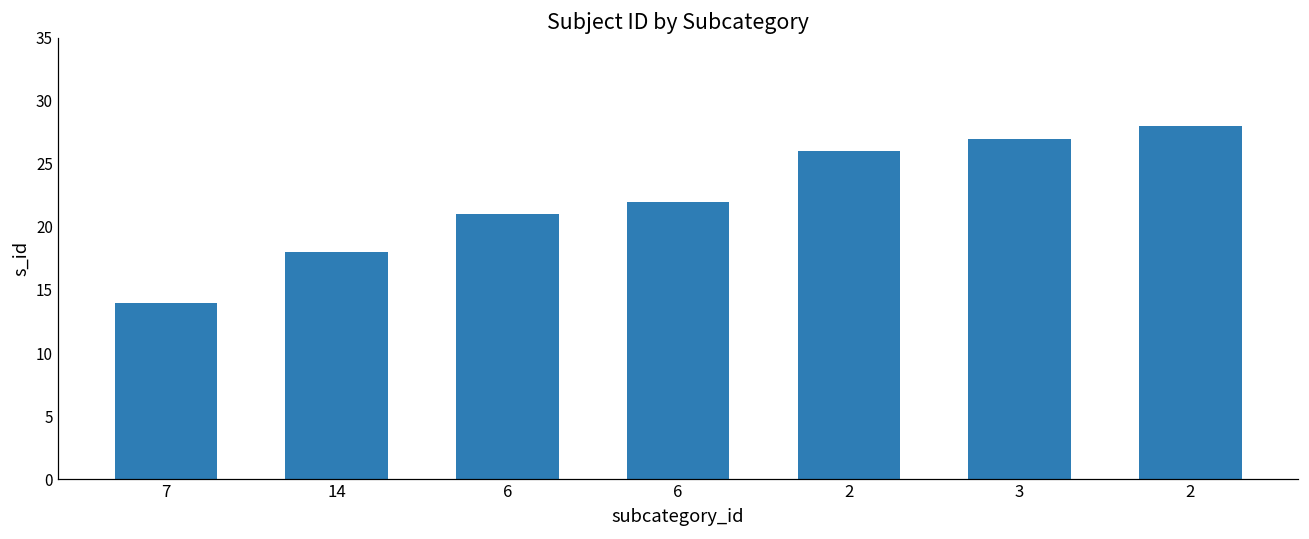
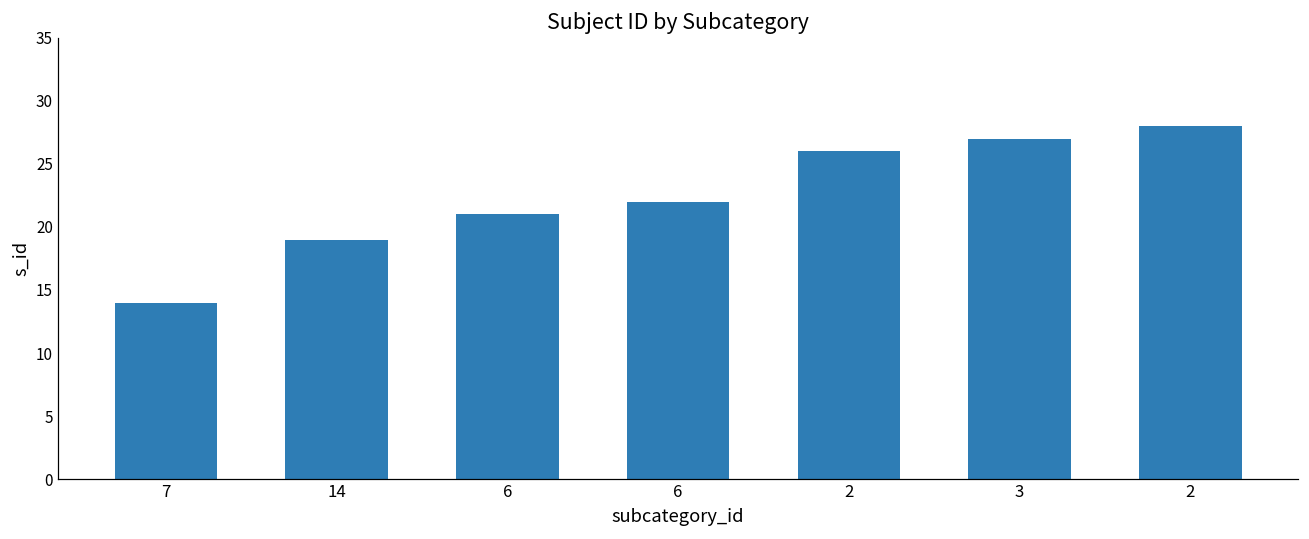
14: 18 -> 19
